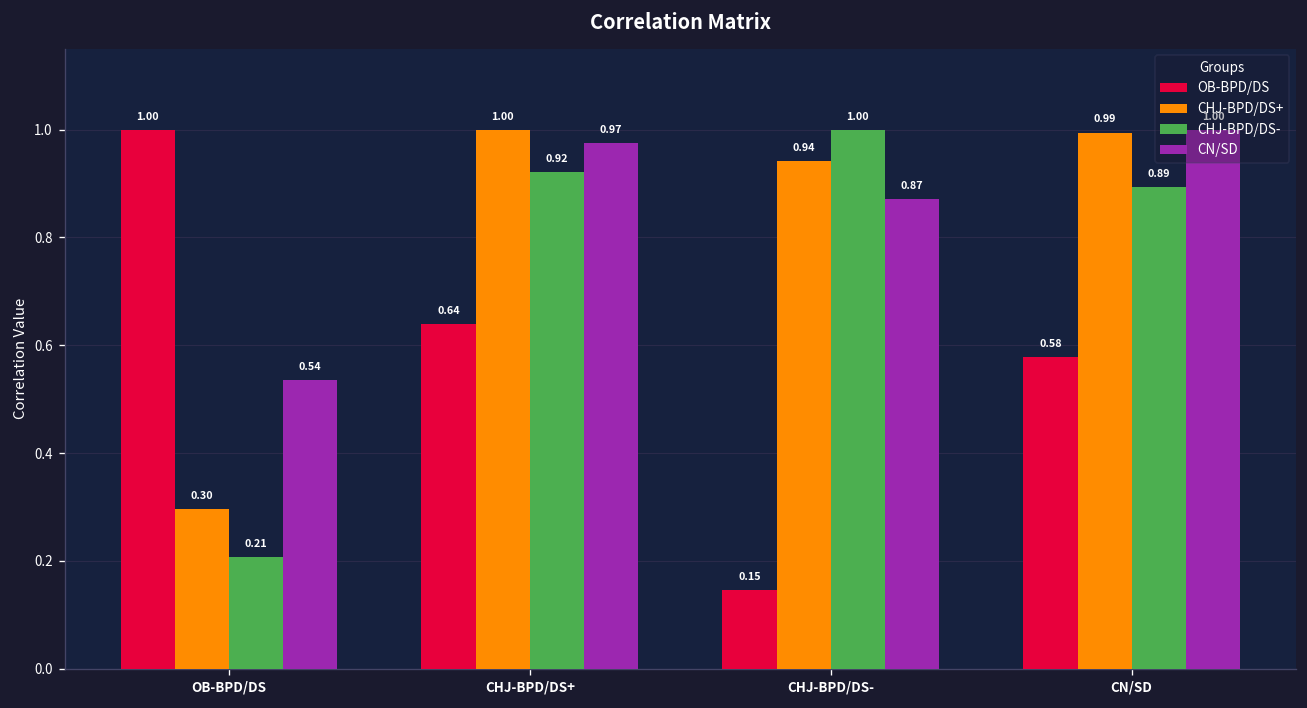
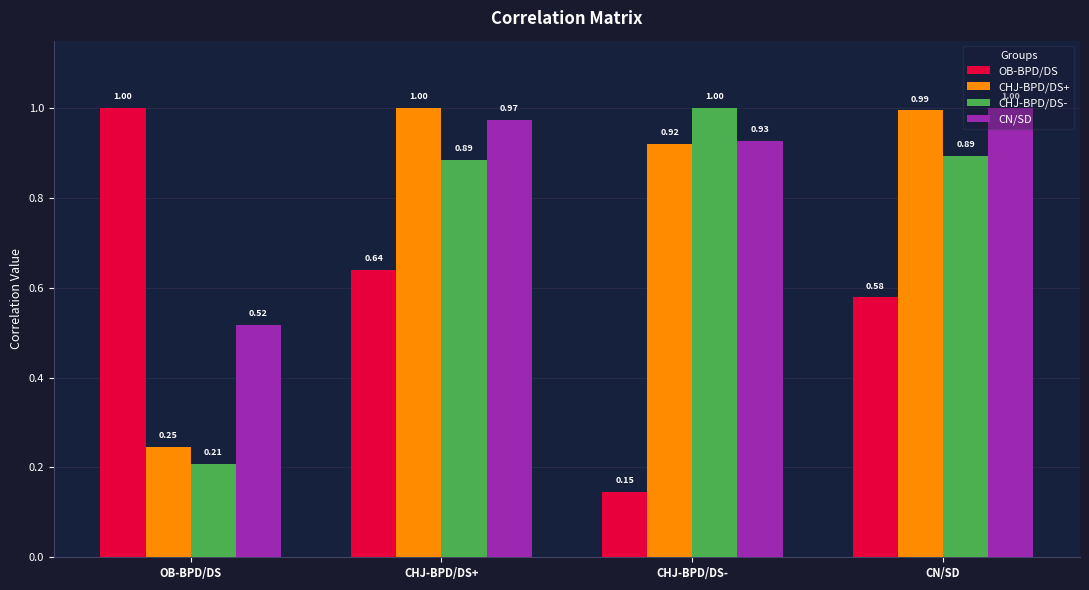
CHJ-BPD/DS+, OB-BPD/DS: 0.30 -> 0.25
CN/SD, OB-BPD/DS: 0.54 -> 0.52
CHJ-BPD/DS-, CHJ-BPD/DS+: 0.92 -> 0.89
CHJ-BPD/DS+, CHJ-BPD/DS-: 0.94 -> 0.92
CN/SD, CHJ-BPD/DS-: 0.87 -> 0.93
